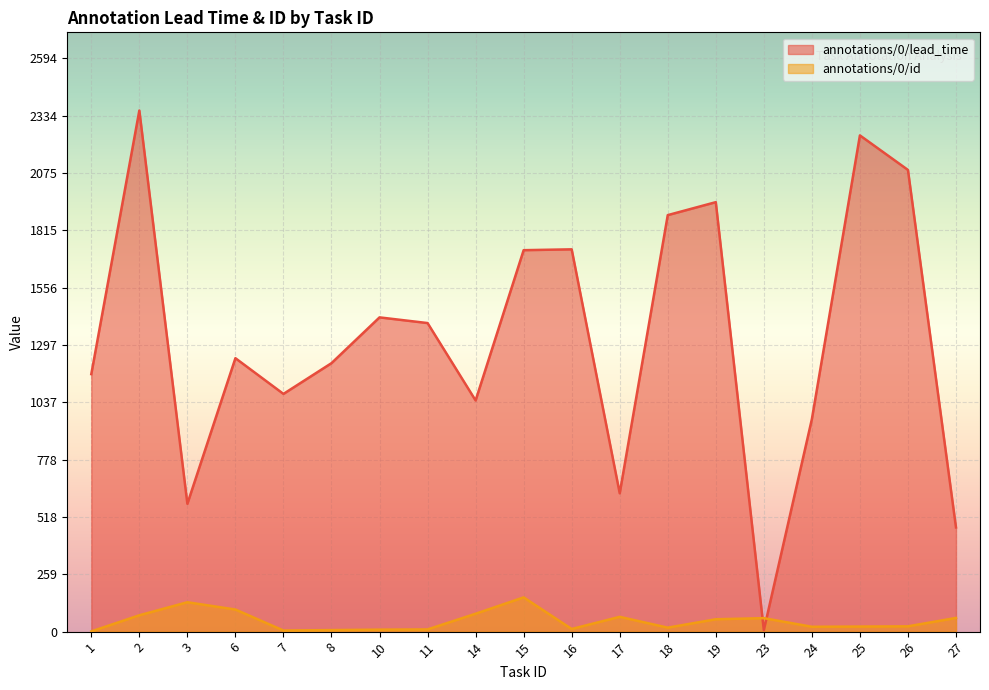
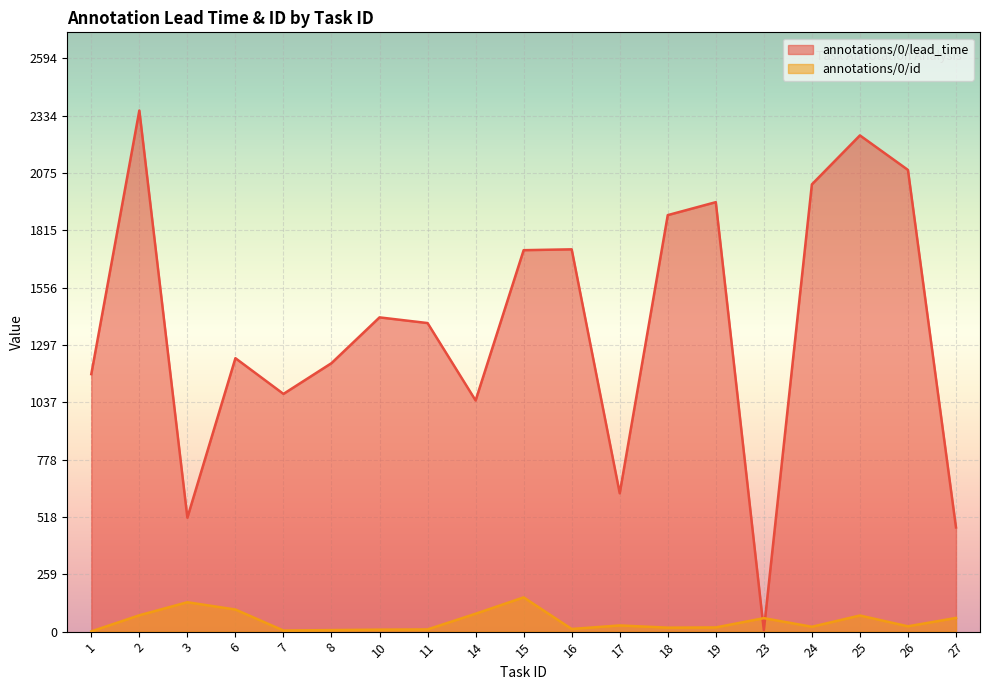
annotations/0/lead_time, 3: 580 -> 520
annotations/0/id, 17: 70 -> 30
annotations/0/id, 19: 60 -> 20
annotations/0/lead_time, 24: 960 -> 2020
annotations/0/id, 25: 20 -> 70
